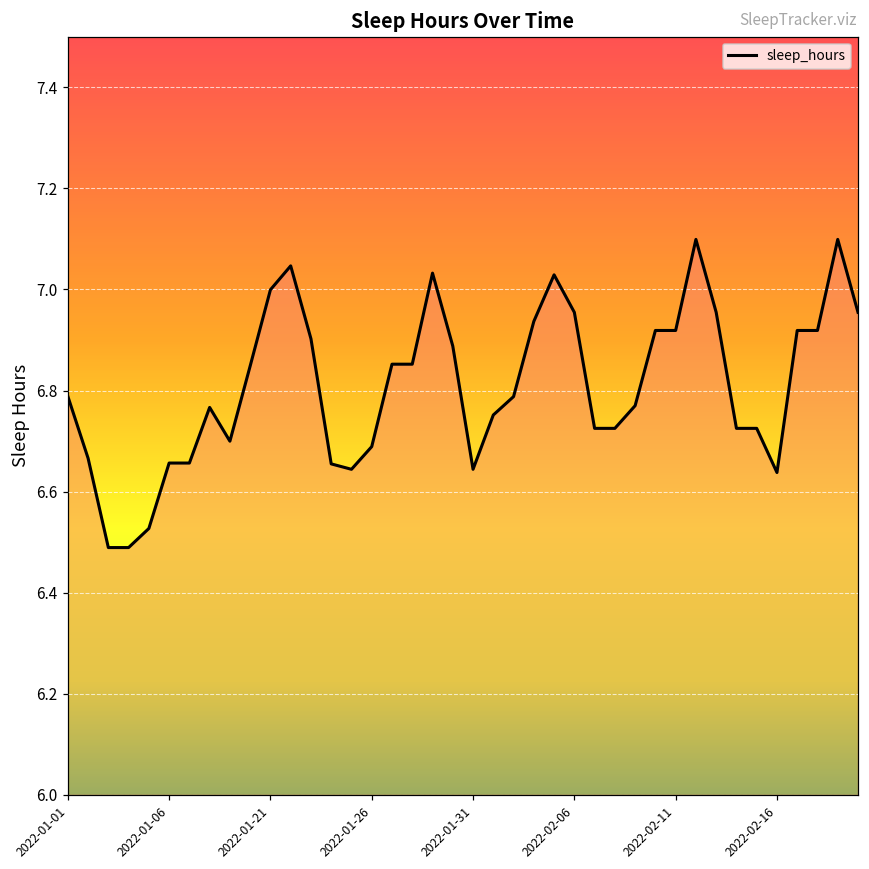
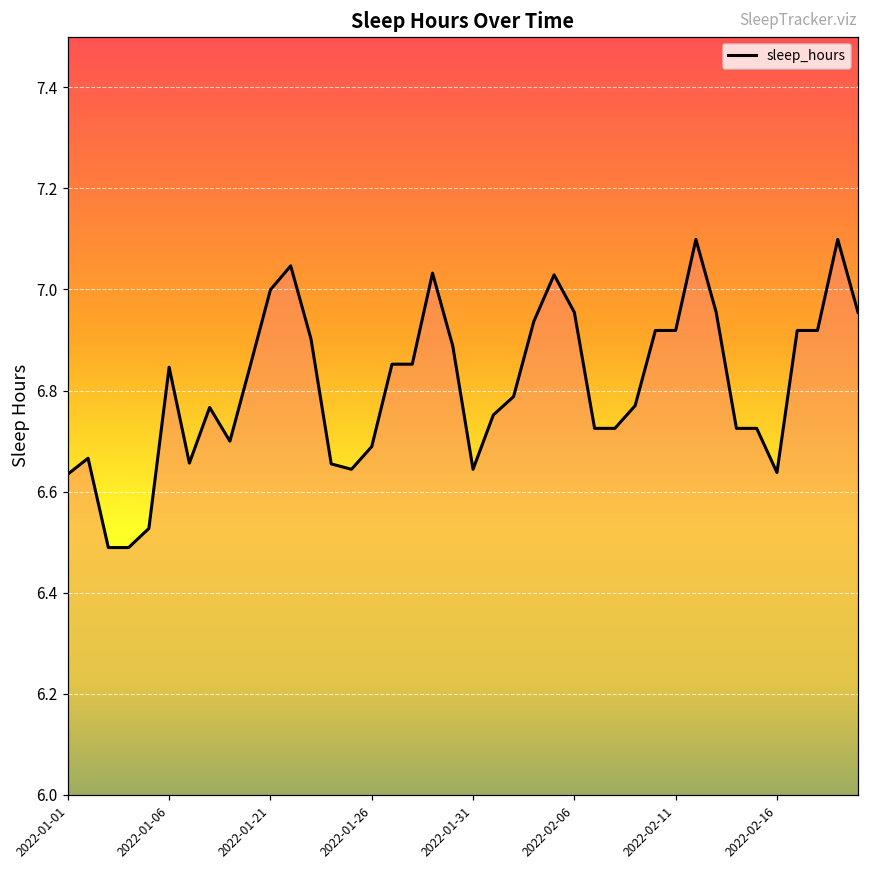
2022-01-01: 6.79 -> 6.63
2022-01-06: 6.66 -> 6.85
